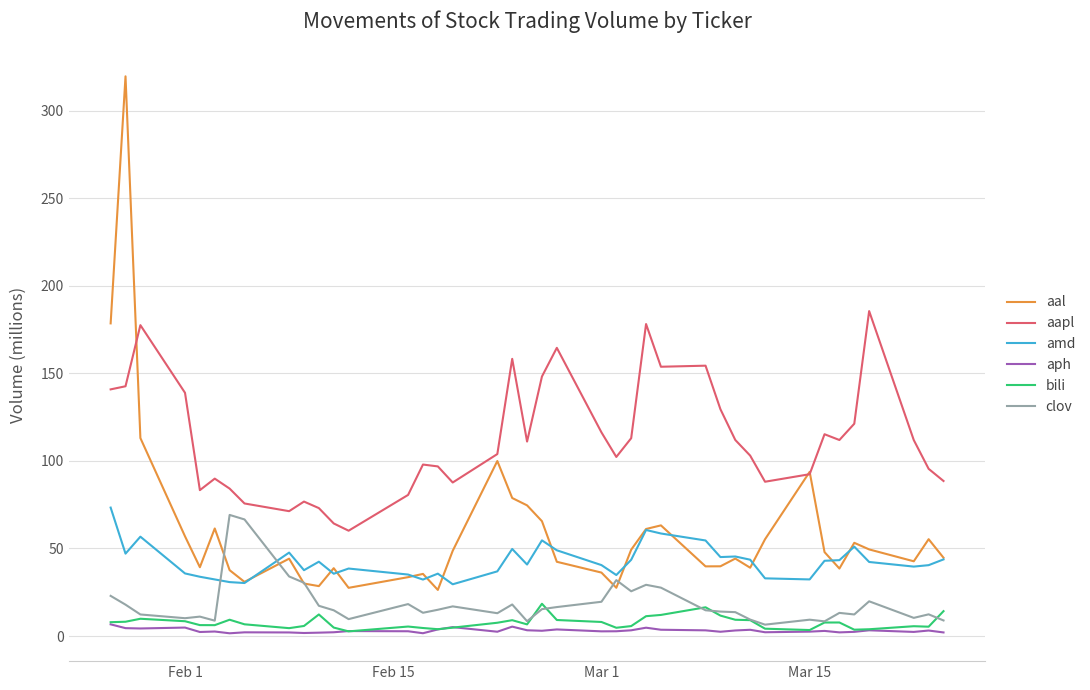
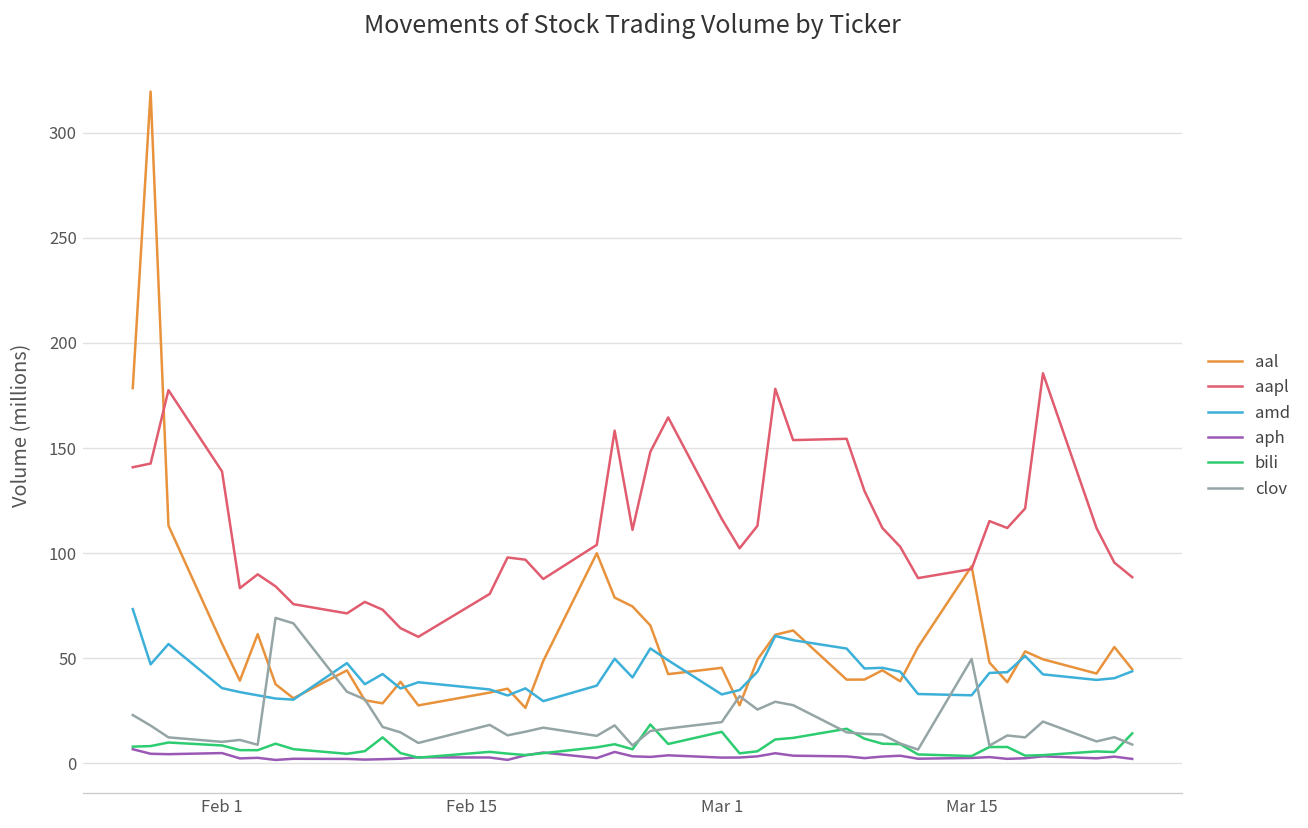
aal, Mar 1: 36 -> 45
amd, Mar 1: 41 -> 33
bili, Mar 1: 8 -> 15
clov, Mar 15: 9 -> 50
